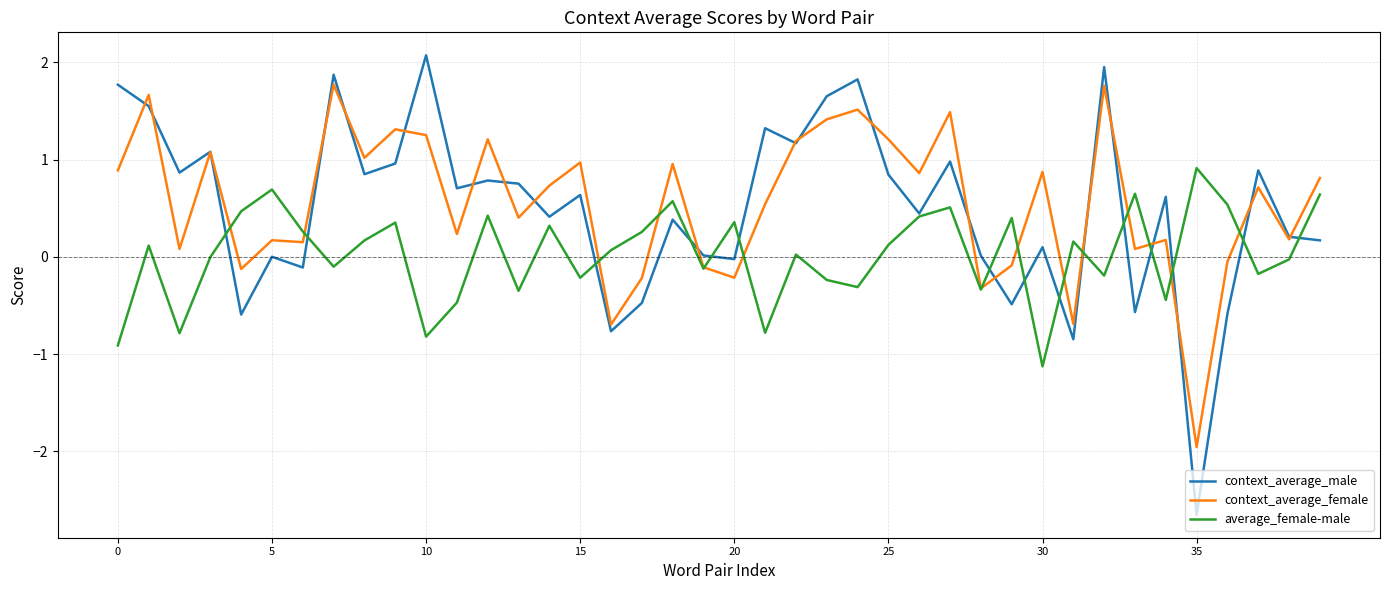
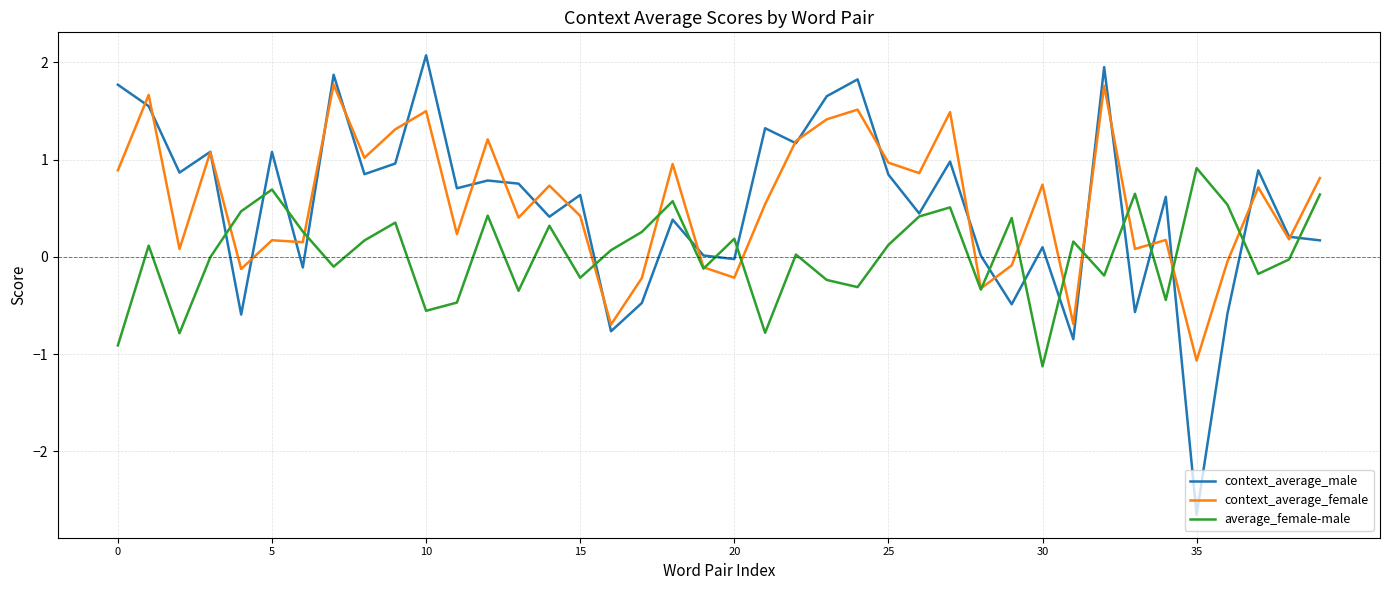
context_average_male, 5: 0.0 -> 1.1
context_average_female, 10: 1.3 -> 1.5
average_female-male, 10: -0.8 -> -0.6
context_average_female, 15: 1.0 -> 0.4
average_female-male, 20: 0.4 -> 0.2
context_average_female, 25: 1.2 -> 1.0
context_average_female, 30: 0.9 -> 0.7
context_average_female, 35: -2.0 -> -1.1
